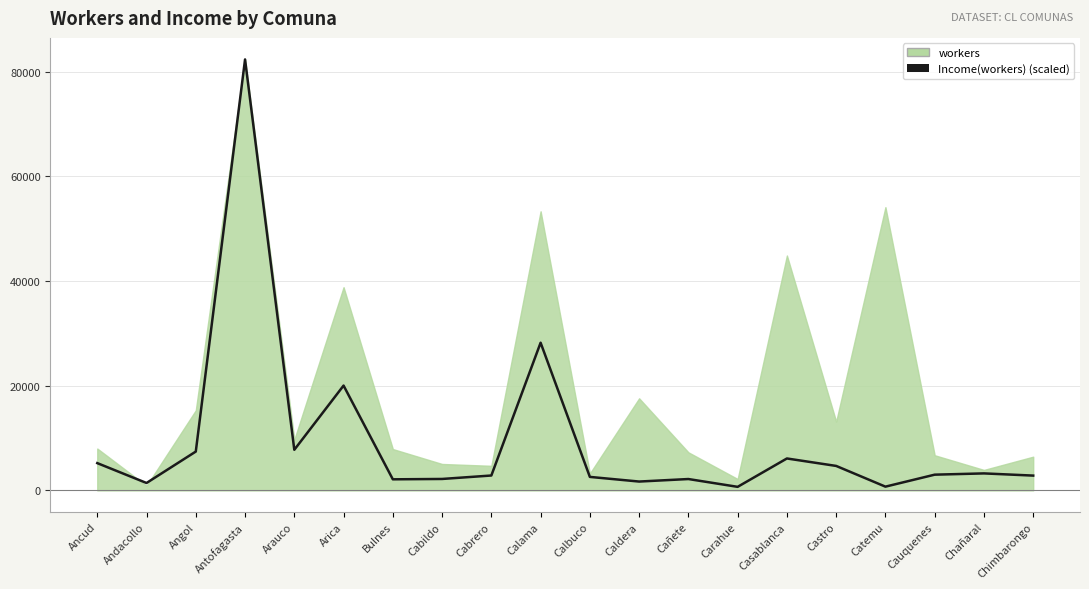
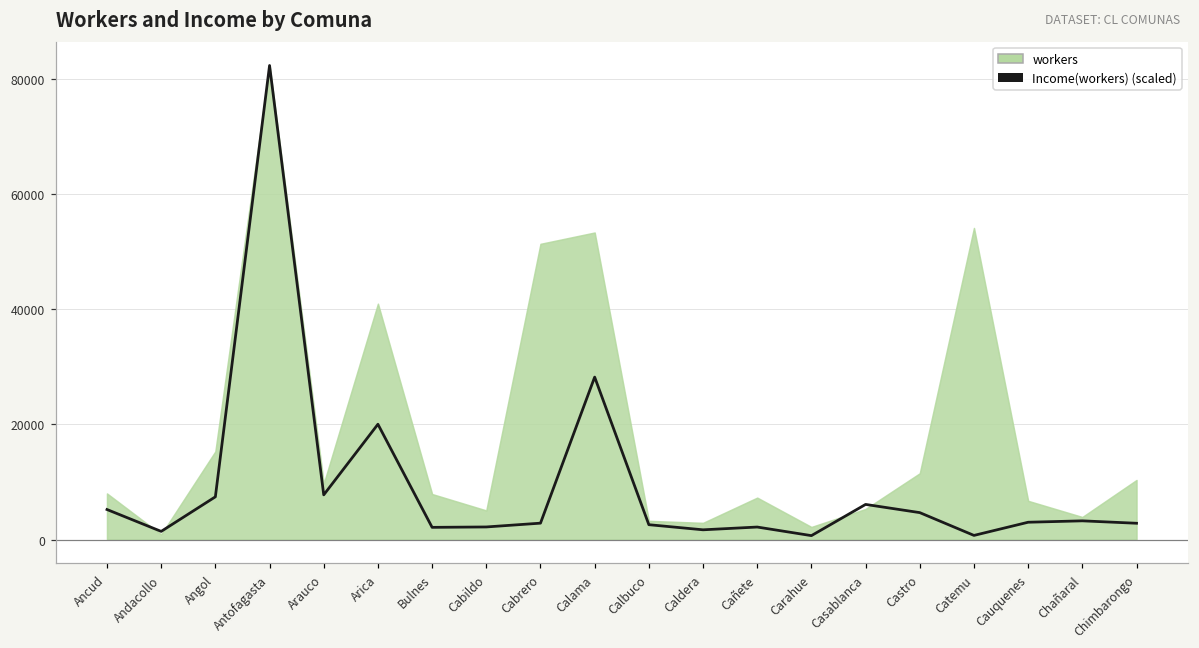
workers, Arica: 39000 -> 41000
workers, Cabrero: 5000 -> 51000
workers, Caldera: 18000 -> 3000
workers, Casablanca: 45000 -> 5000
workers, Castro: 13000 -> 12000
workers, Chimbarongo: 6000 -> 10000
